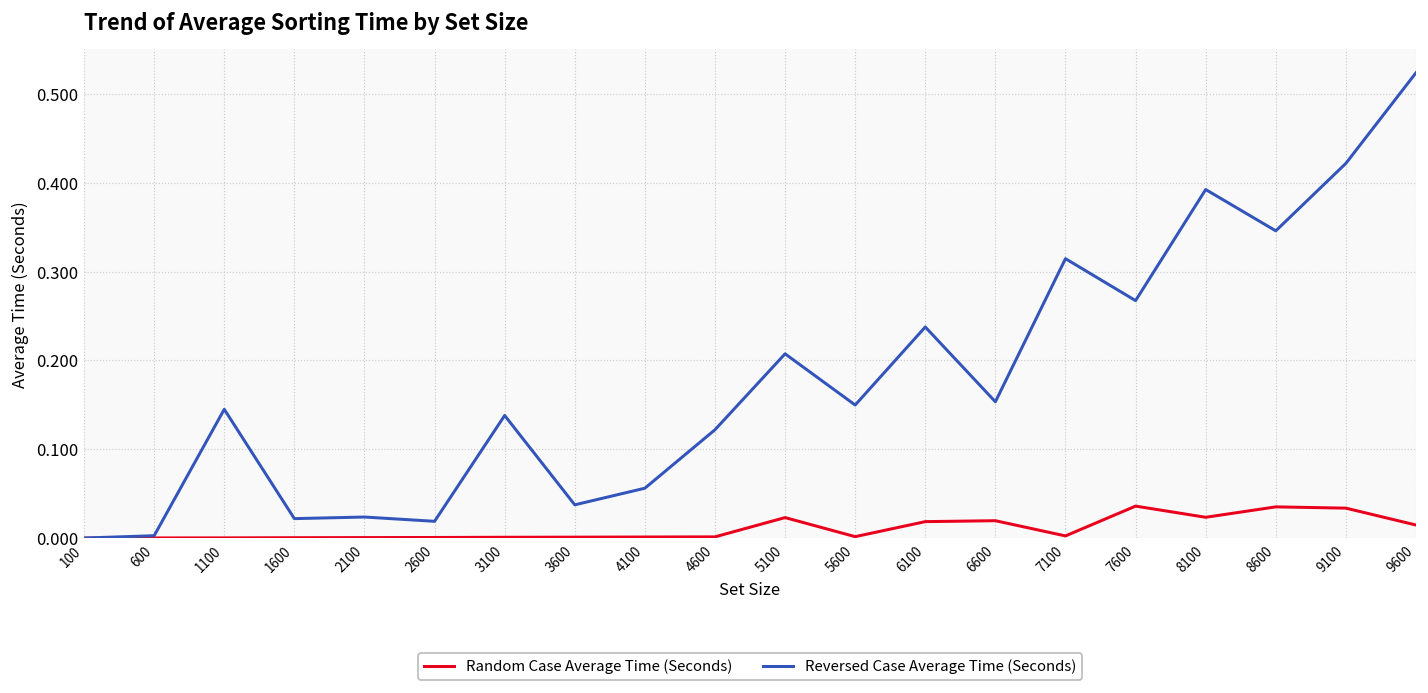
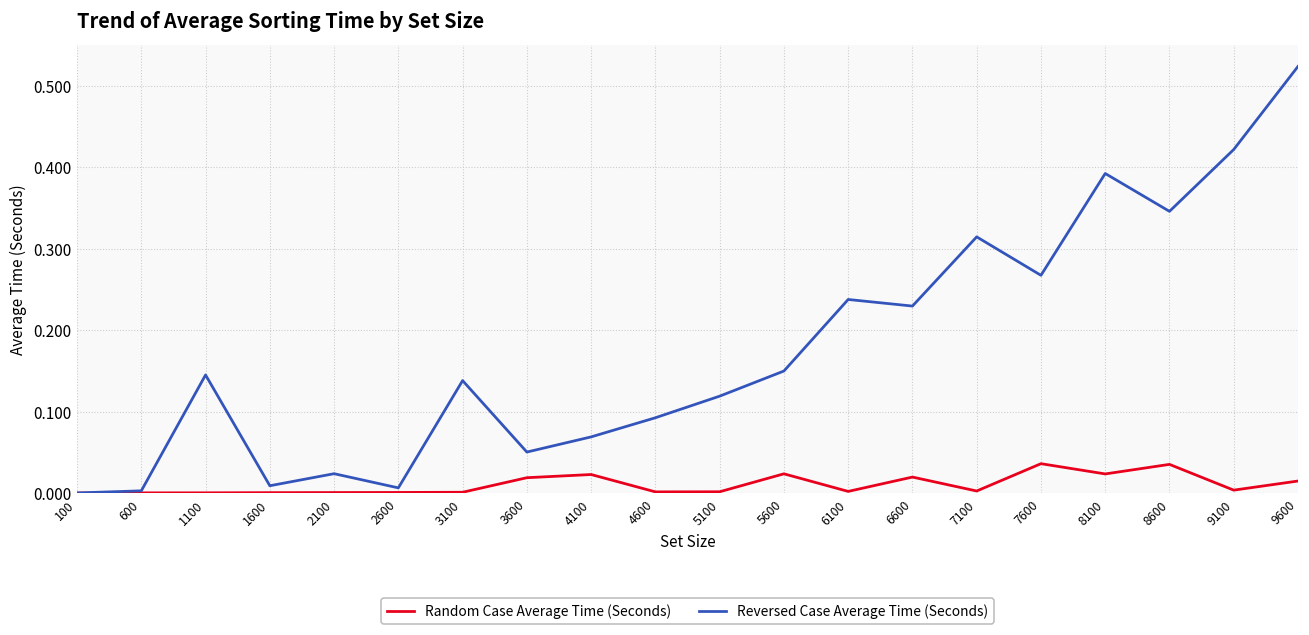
Reversed Case Average Time (Seconds), 1600: 0.02 -> 0.01
Reversed Case Average Time (Seconds), 2600: 0.02 -> 0.01
Random Case Average Time (Seconds), 3600: 0.00 -> 0.02
Reversed Case Average Time (Seconds), 3600: 0.04 -> 0.05
Random Case Average Time (Seconds), 4100: 0.00 -> 0.02
Reversed Case Average Time (Seconds), 4100: 0.06 -> 0.07
Reversed Case Average Time (Seconds), 4600: 0.12 -> 0.09
Random Case Average Time (Seconds), 5100: 0.02 -> 0.00
Reversed Case Average Time (Seconds), 5100: 0.21 -> 0.12
Random Case Average Time (Seconds), 5600: 0.00 -> 0.02
Random Case Average Time (Seconds), 6100: 0.02 -> 0.00
Reversed Case Average Time (Seconds), 6600: 0.15 -> 0.23
Random Case Average Time (Seconds), 9100: 0.03 -> 0.00
